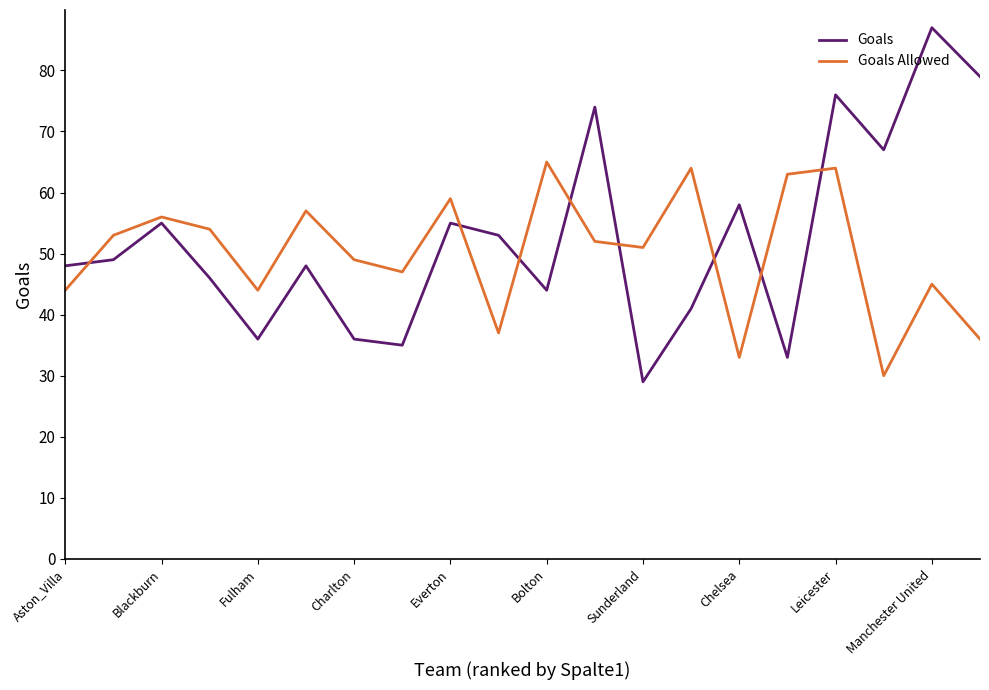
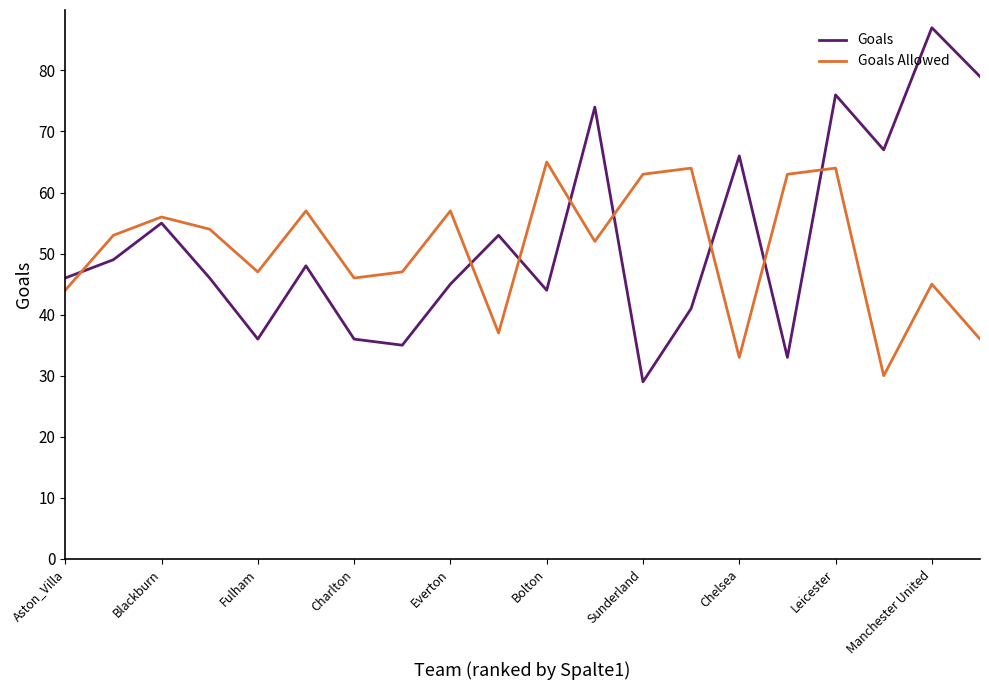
Goals, Aston_Villa: 48 -> 46
Goals Allowed, Fulham: 44 -> 47
Goals Allowed, Charlton: 49 -> 46
Goals, Everton: 55 -> 45
Goals Allowed, Everton: 59 -> 57
Goals Allowed, Sunderland: 51 -> 63
Goals, Chelsea: 58 -> 66
